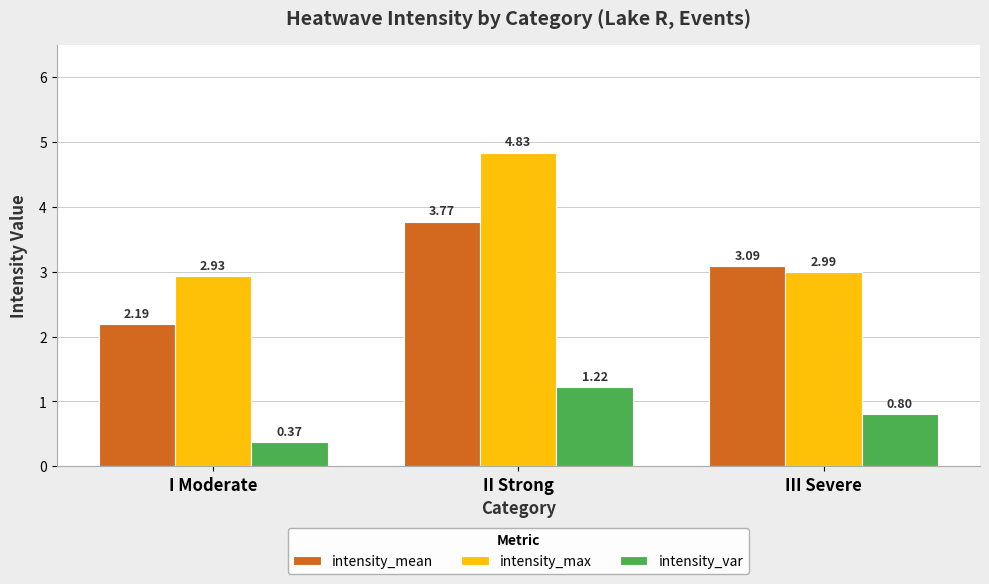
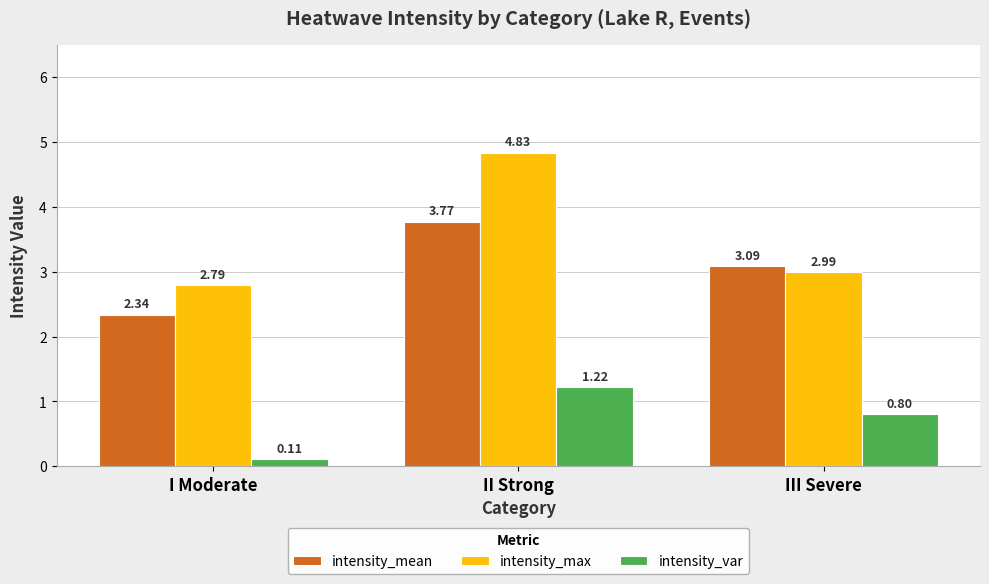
intensity_mean, I Moderate: 2.19 -> 2.34
intensity_max, I Moderate: 2.93 -> 2.79
intensity_var, I Moderate: 0.37 -> 0.11
